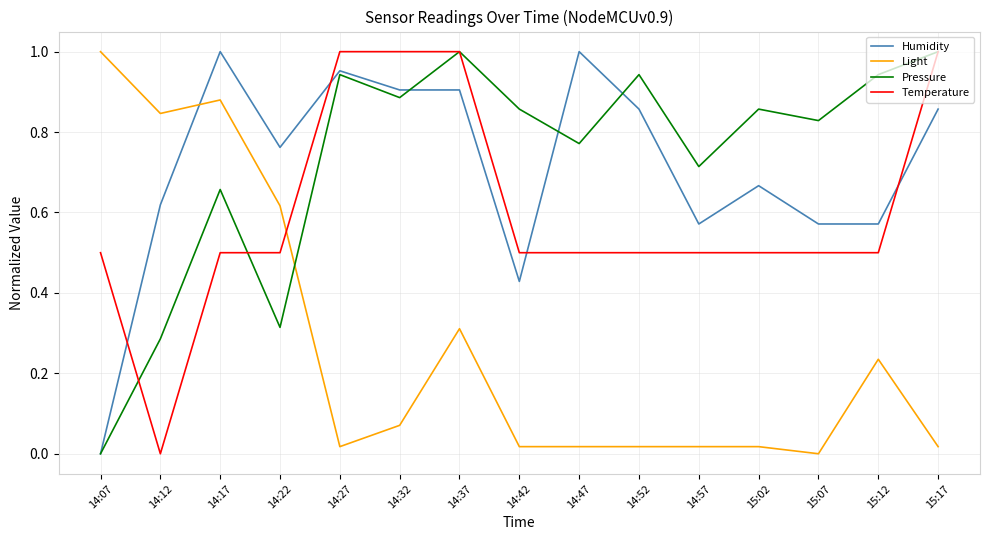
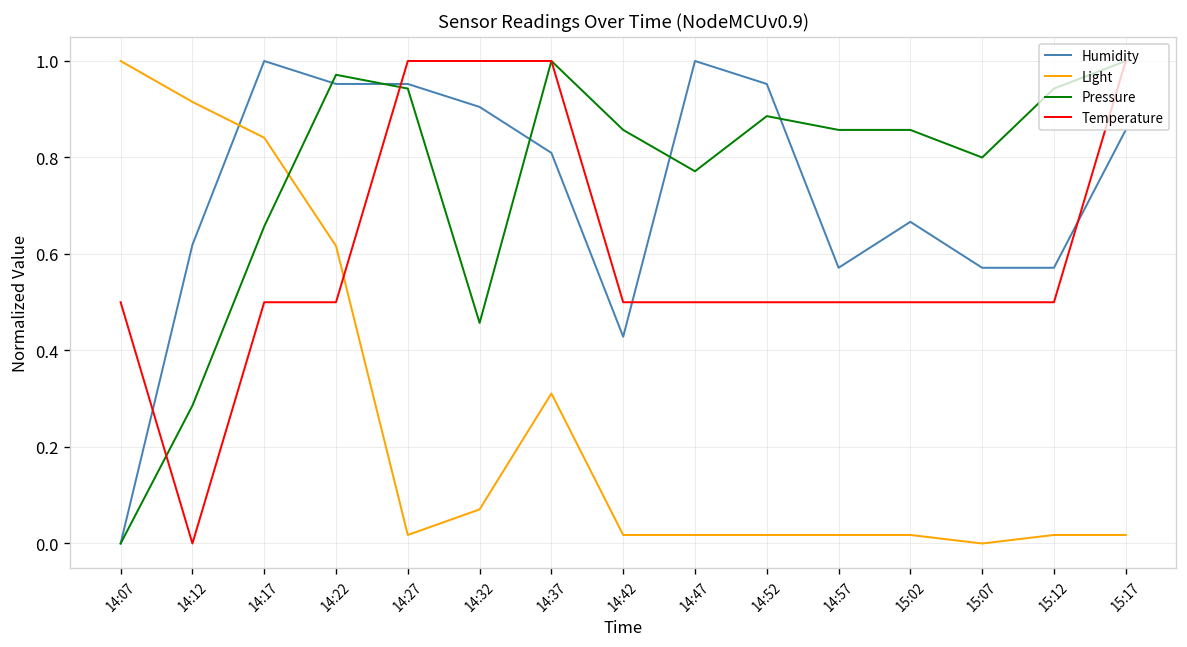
Light, 14:12: 0.85 -> 0.92
Light, 14:17: 0.88 -> 0.84
Humidity, 14:22: 0.76 -> 0.95
Pressure, 14:22: 0.31 -> 0.97
Pressure, 14:32: 0.89 -> 0.46
Humidity, 14:37: 0.90 -> 0.81
Humidity, 14:52: 0.86 -> 0.95
Pressure, 14:52: 0.94 -> 0.89
Pressure, 14:57: 0.71 -> 0.86
Pressure, 15:07: 0.83 -> 0.80
Light, 15:12: 0.23 -> 0.02
